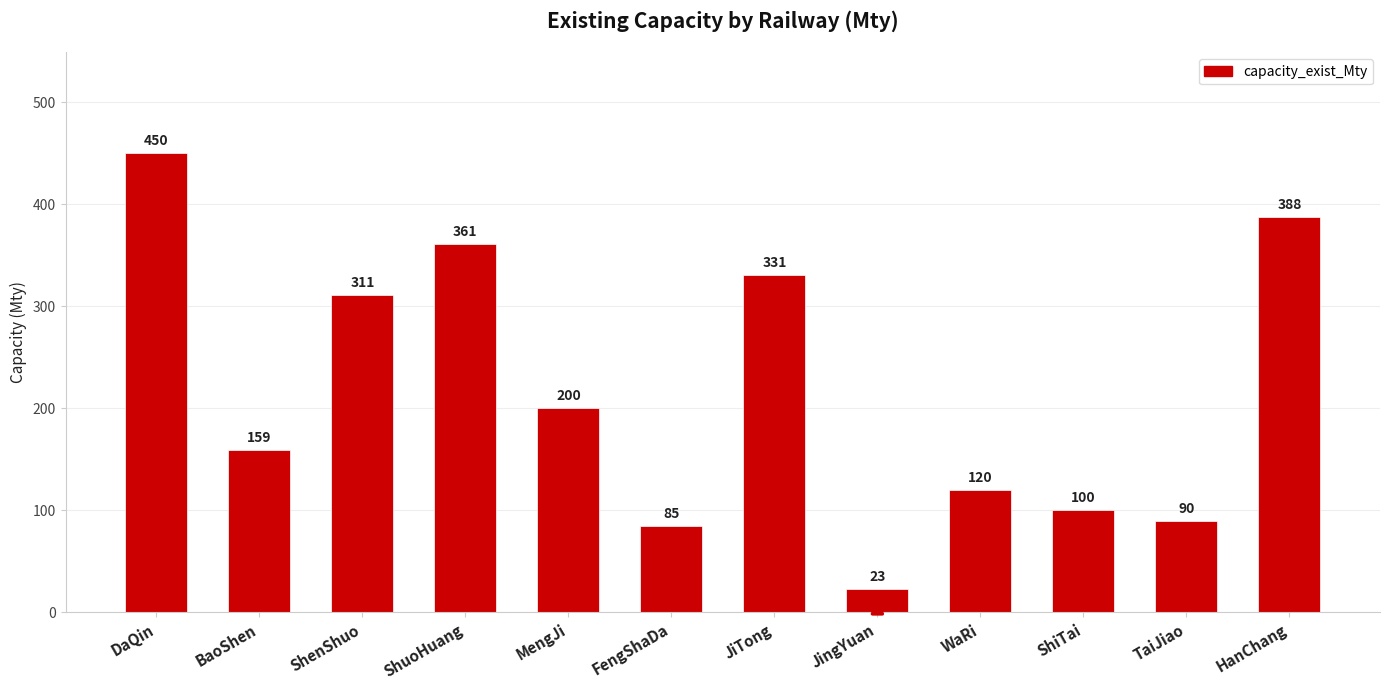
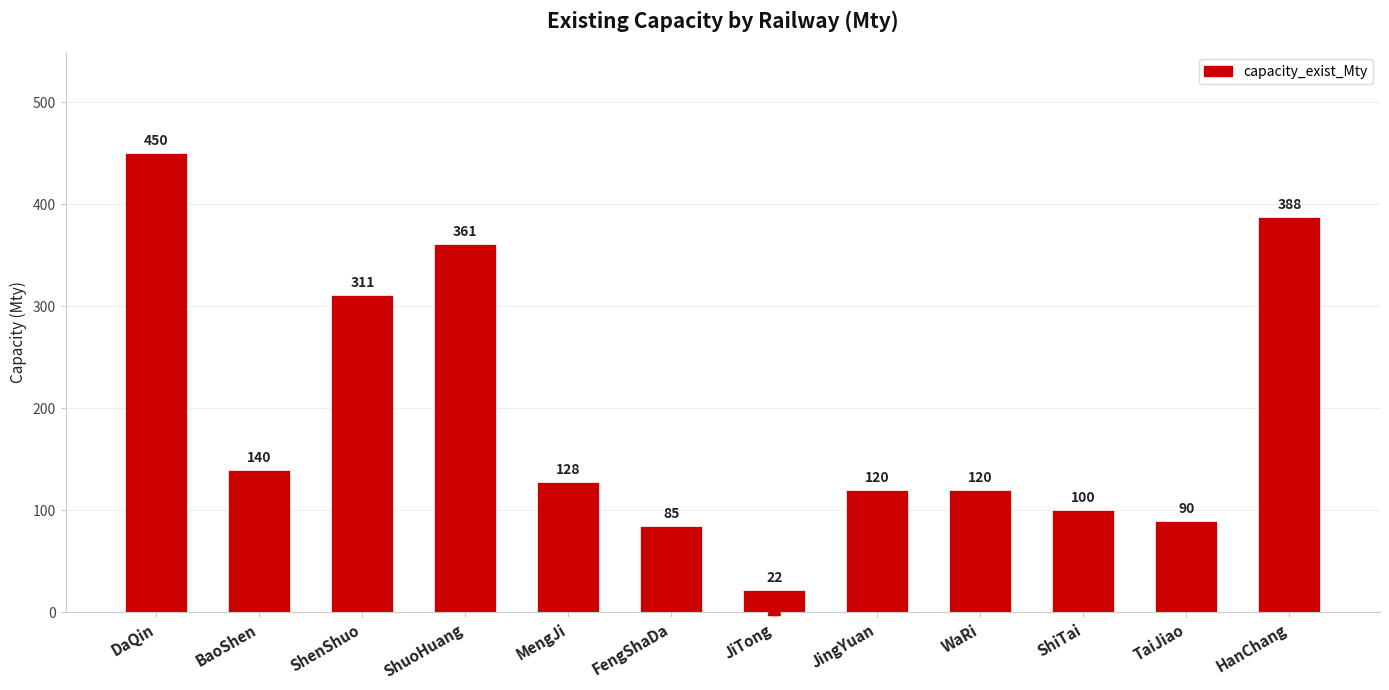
BaoShen: 159 -> 140
MengJi: 200 -> 128
JiTong: 331 -> 22
JingYuan: 23 -> 120
